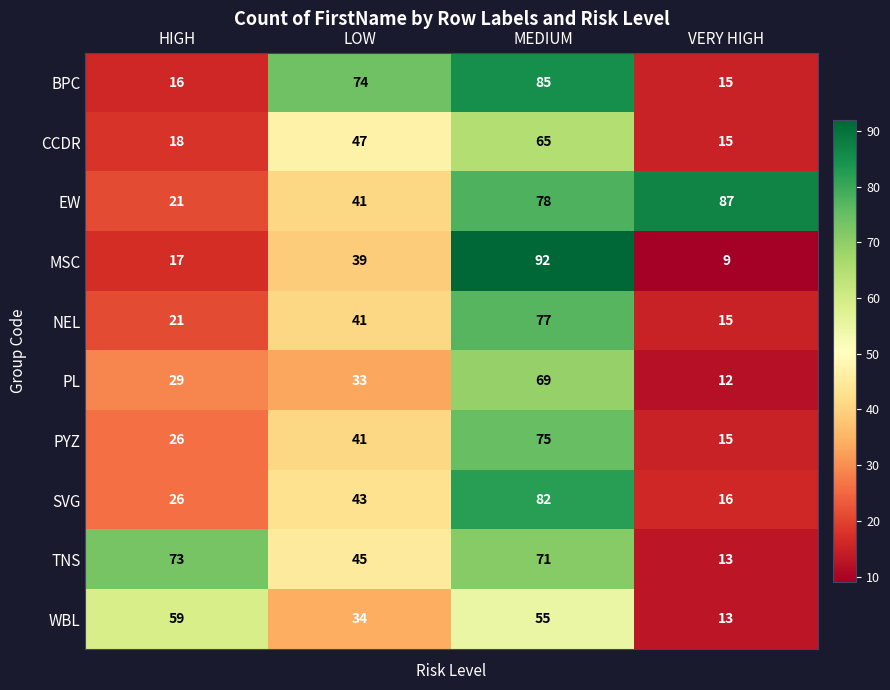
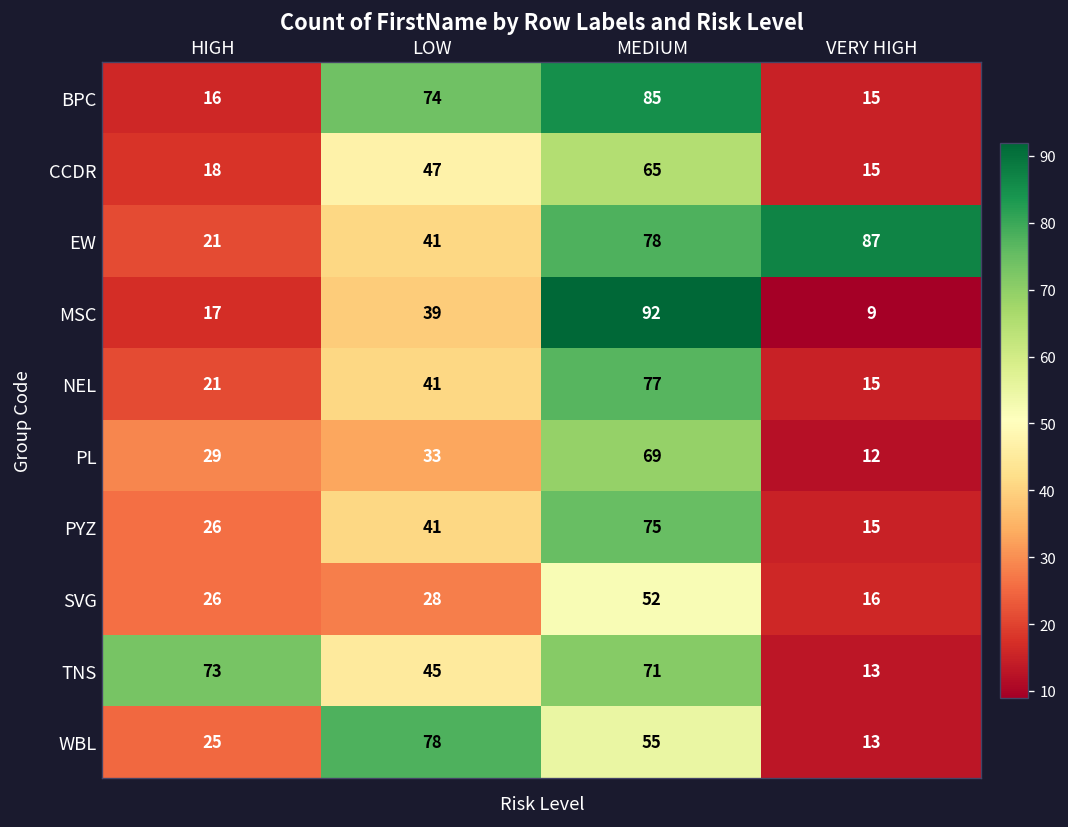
SVG, LOW: 43 -> 28
SVG, MEDIUM: 82 -> 52
WBL, HIGH: 59 -> 25
WBL, LOW: 34 -> 78
